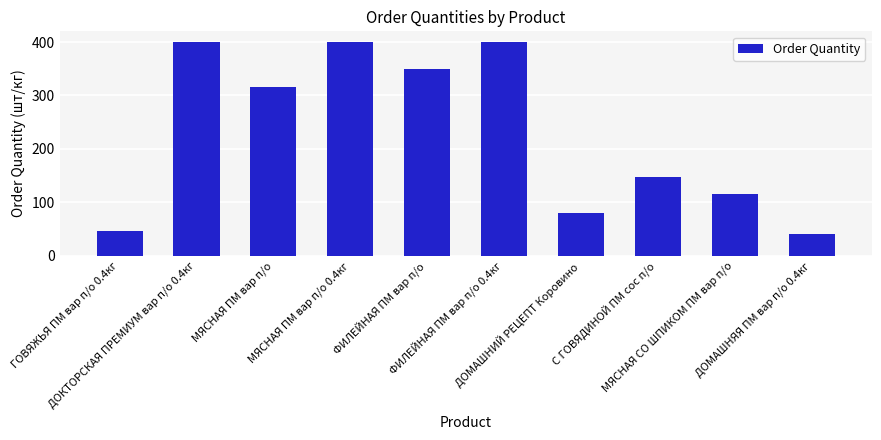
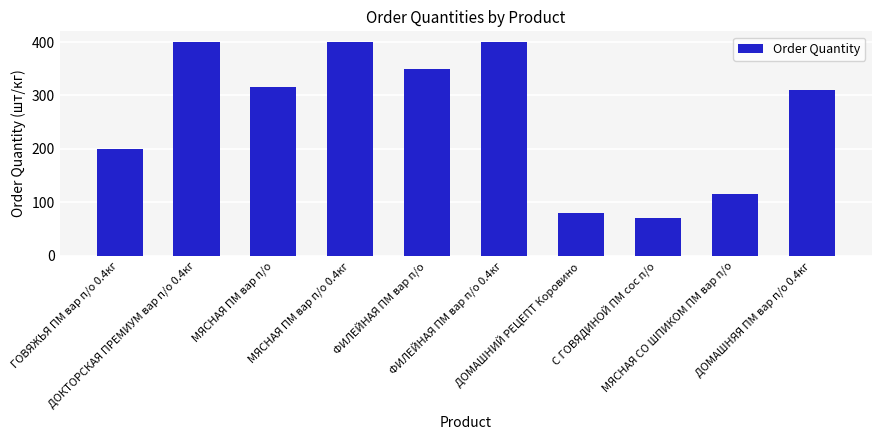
ГОВЯЖЬЯ ПМ вар п/о 0.4кг: 50 -> 200
С ГОВЯДИНОЙ ПМ сос п/о: 150 -> 70
ДОМАШНЯЯ ПМ вар п/о 0.4кг: 40 -> 310
